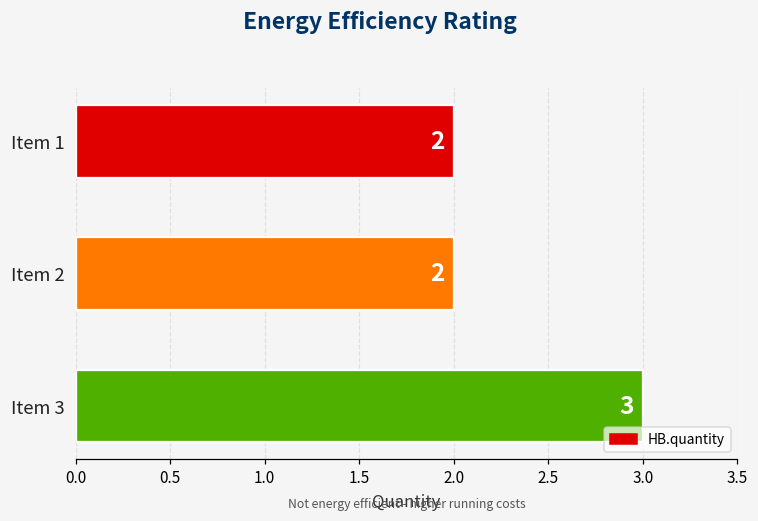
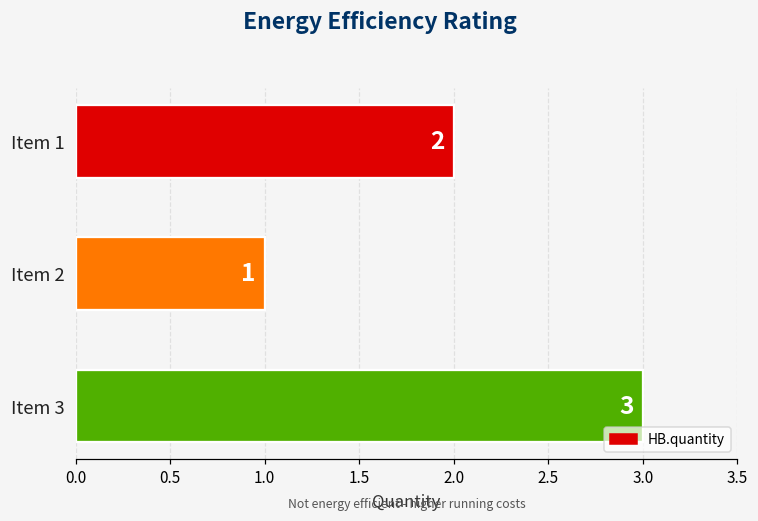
Item 2: 2 -> 1
